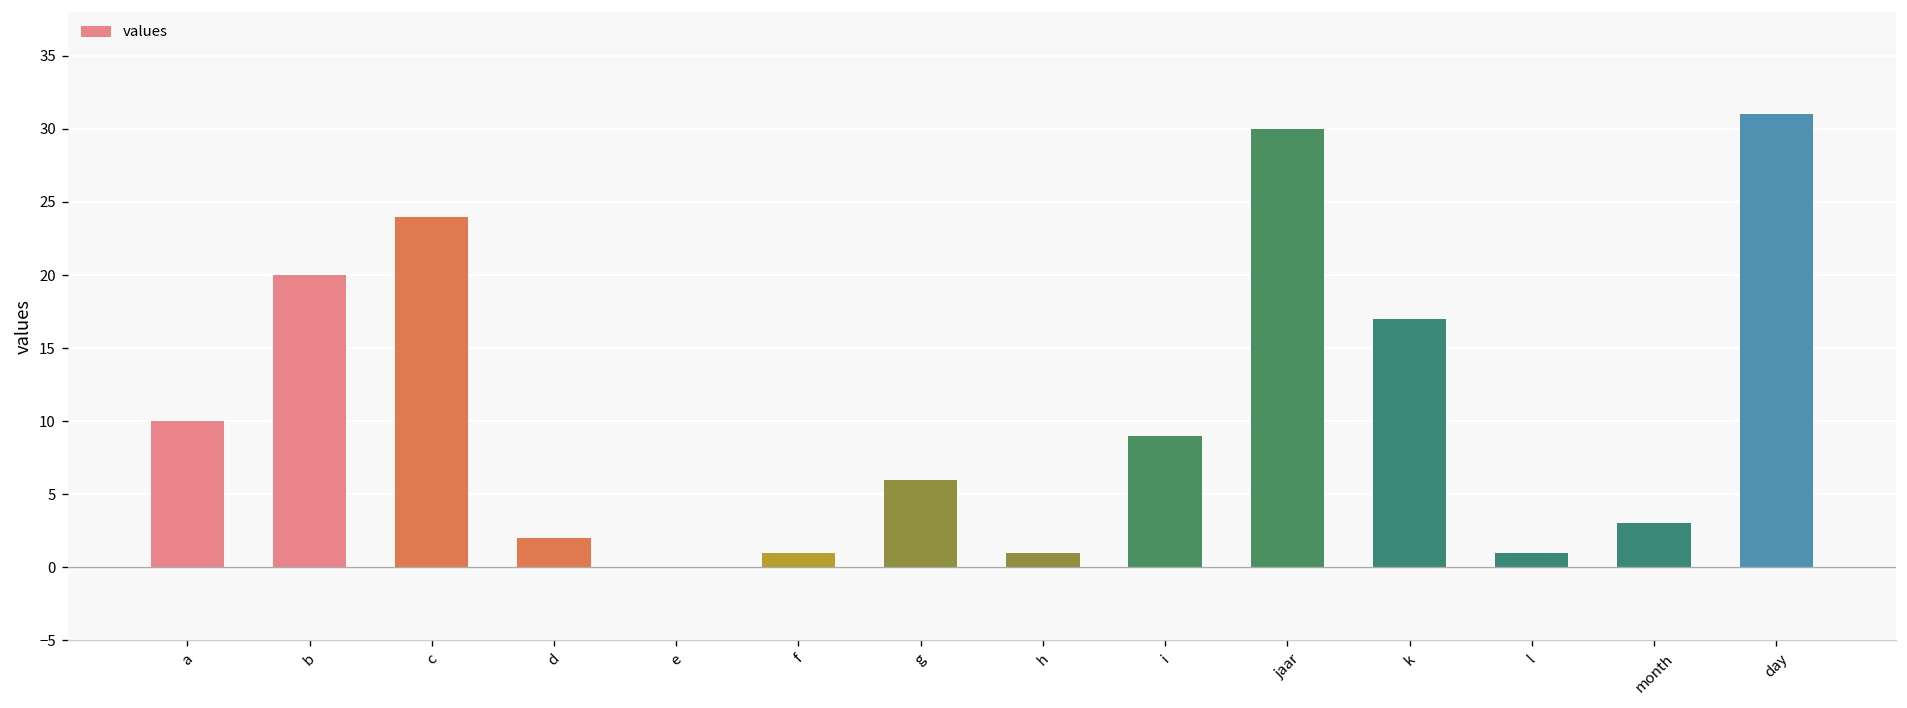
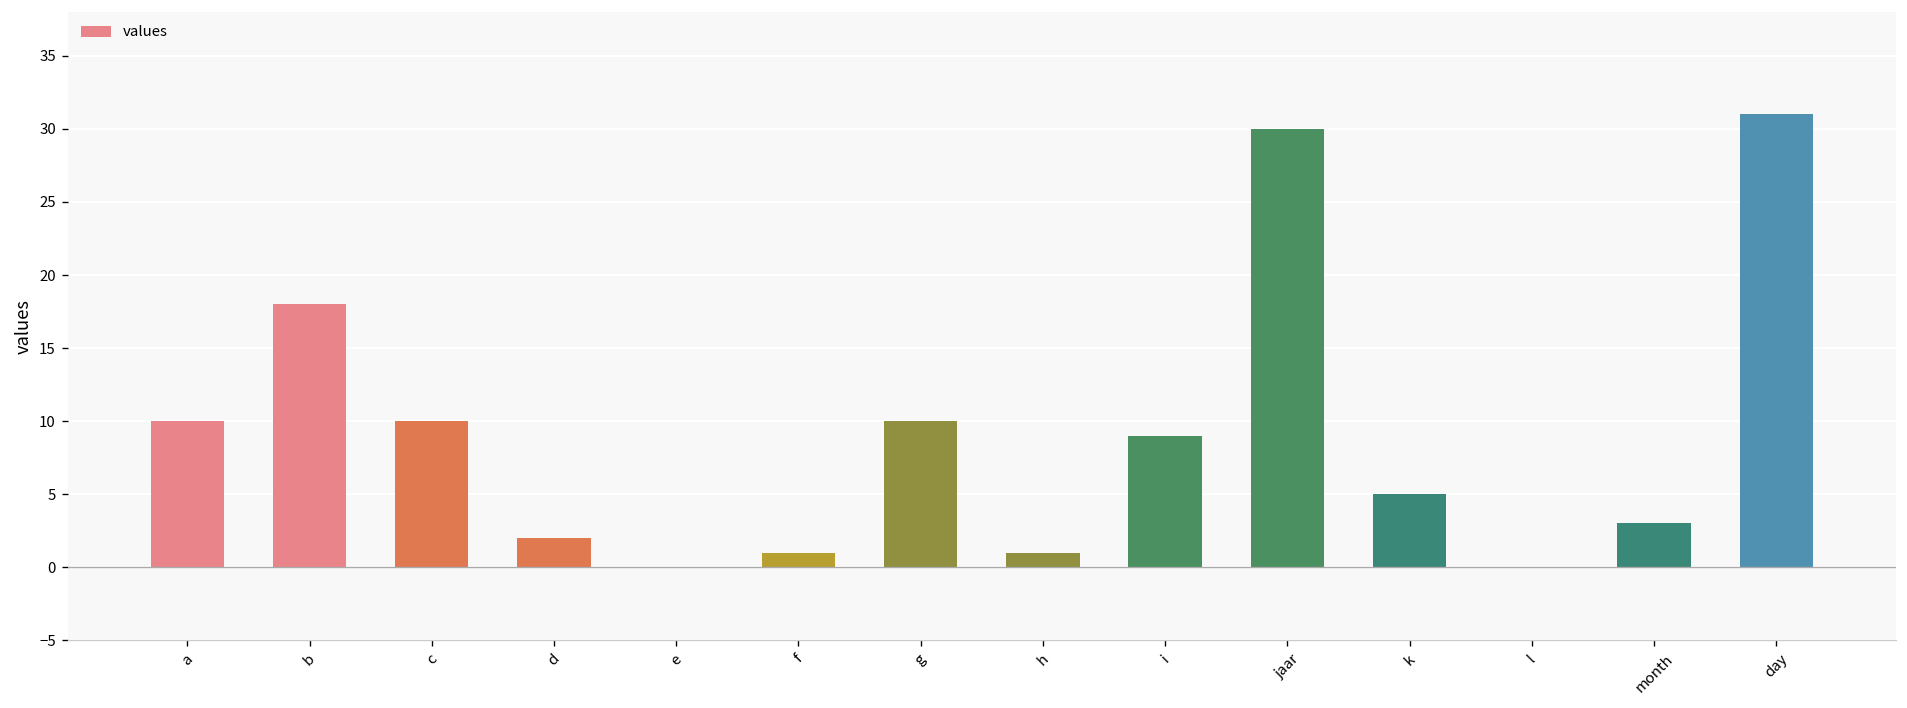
b: 20 -> 18
c: 24 -> 10
g: 6 -> 10
k: 17 -> 5
l: 1 -> 0
